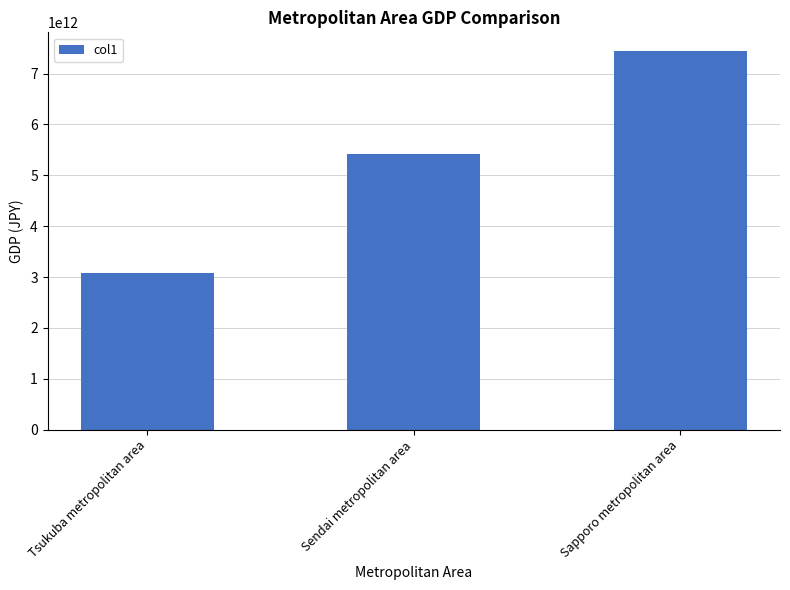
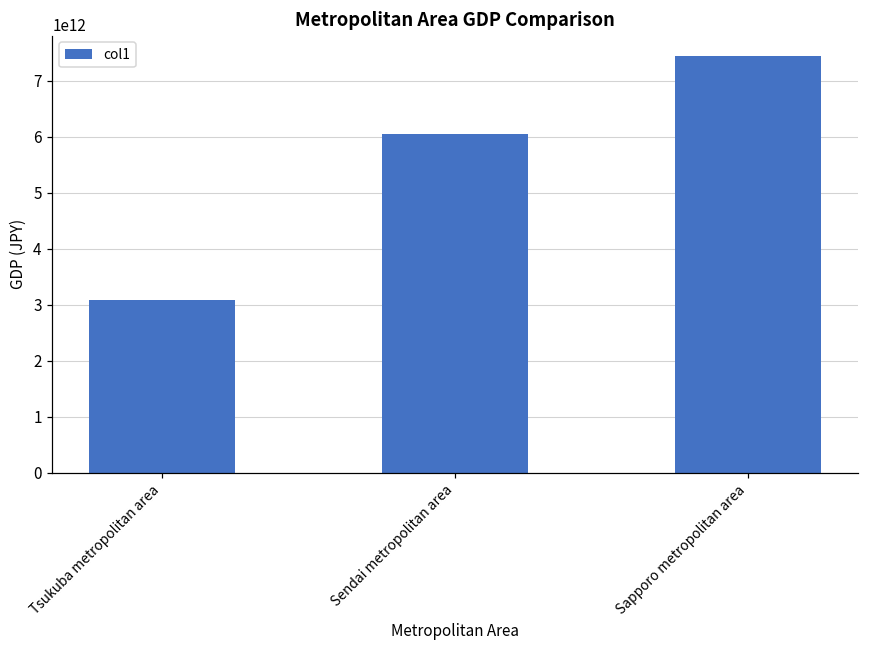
Sendai metropolitan area: 5400000000000 -> 6000000000000
